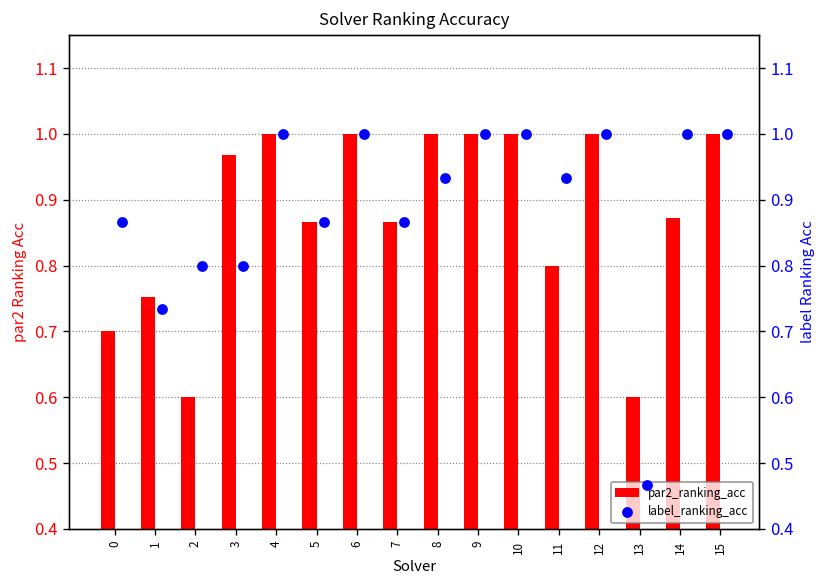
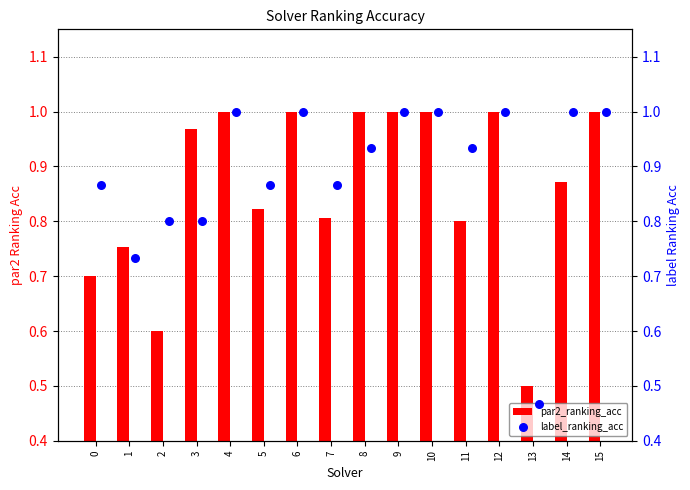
par2_ranking_acc, 5: 0.87 -> 0.82
par2_ranking_acc, 7: 0.87 -> 0.81
par2_ranking_acc, 13: 0.6 -> 0.5
